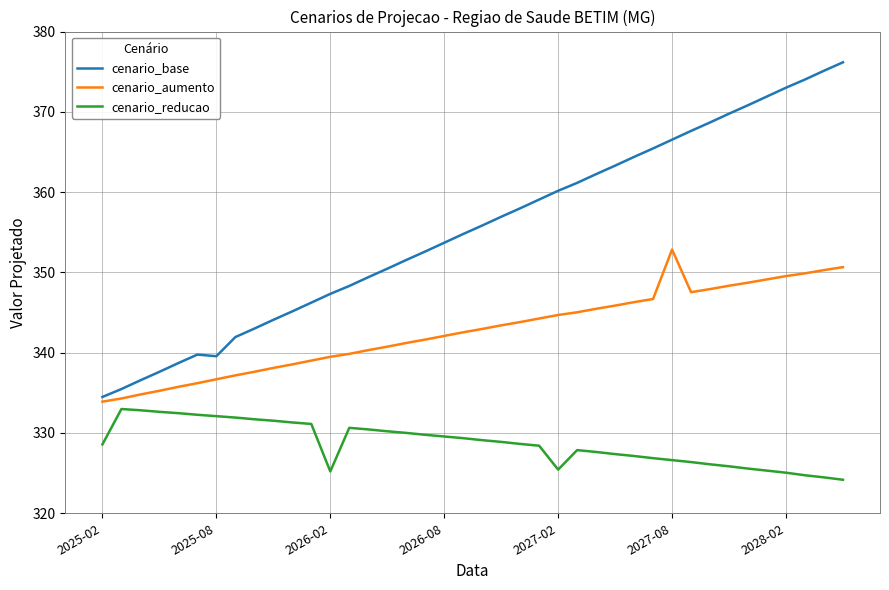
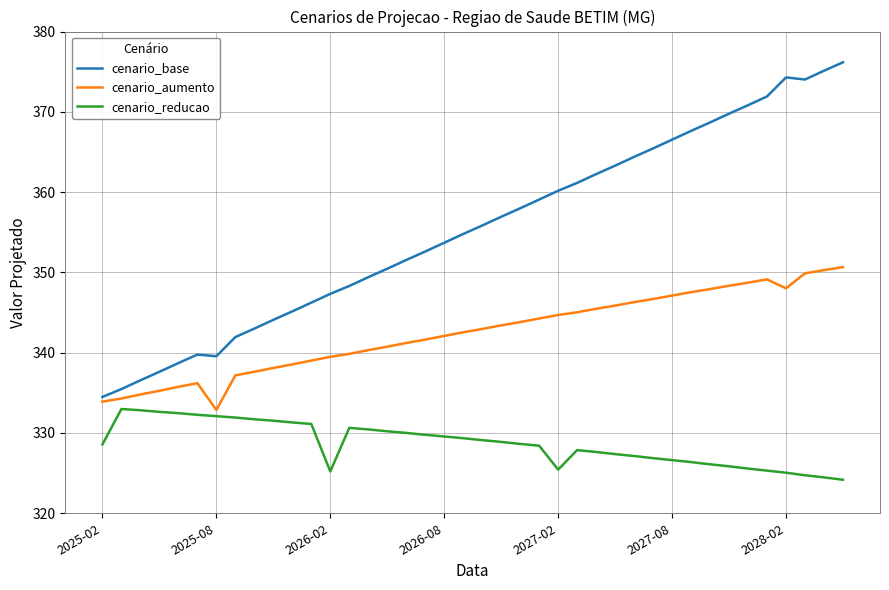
cenario_aumento, 2025-08: 337 -> 333
cenario_aumento, 2027-08: 353 -> 347
cenario_base, 2028-02: 373 -> 374
cenario_aumento, 2028-02: 350 -> 348
